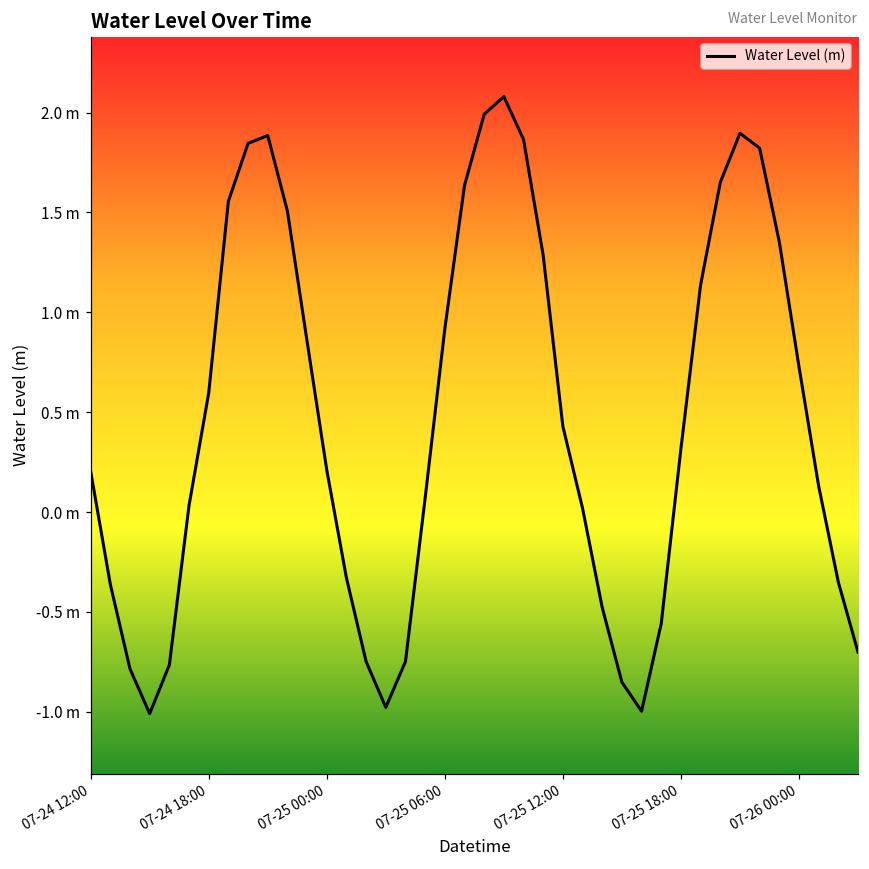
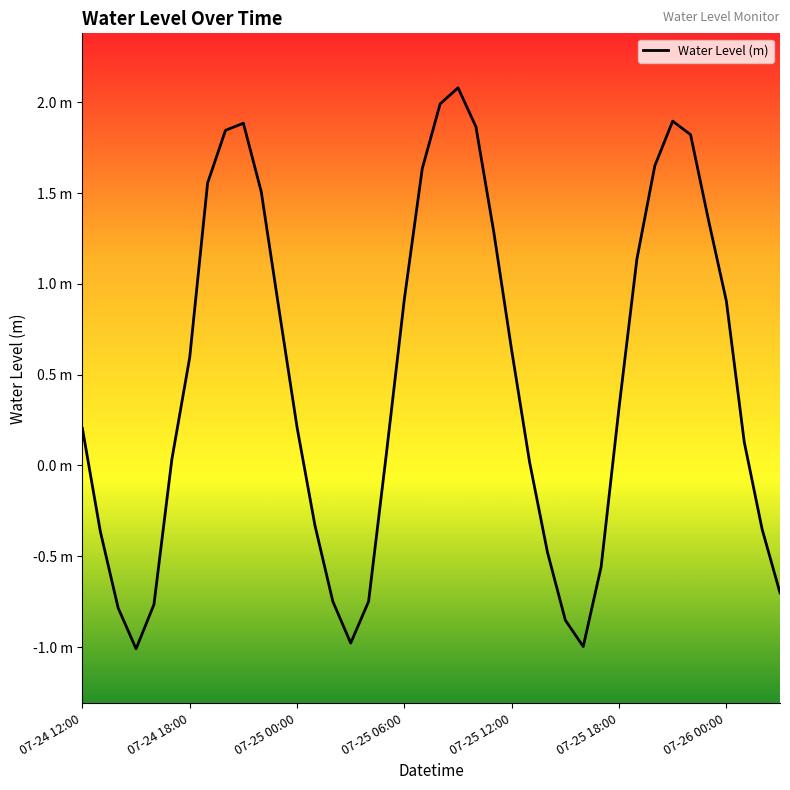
07-25 12:00: 0.43 m -> 0.63 m
07-26 00:00: 0.73 m -> 0.91 m
